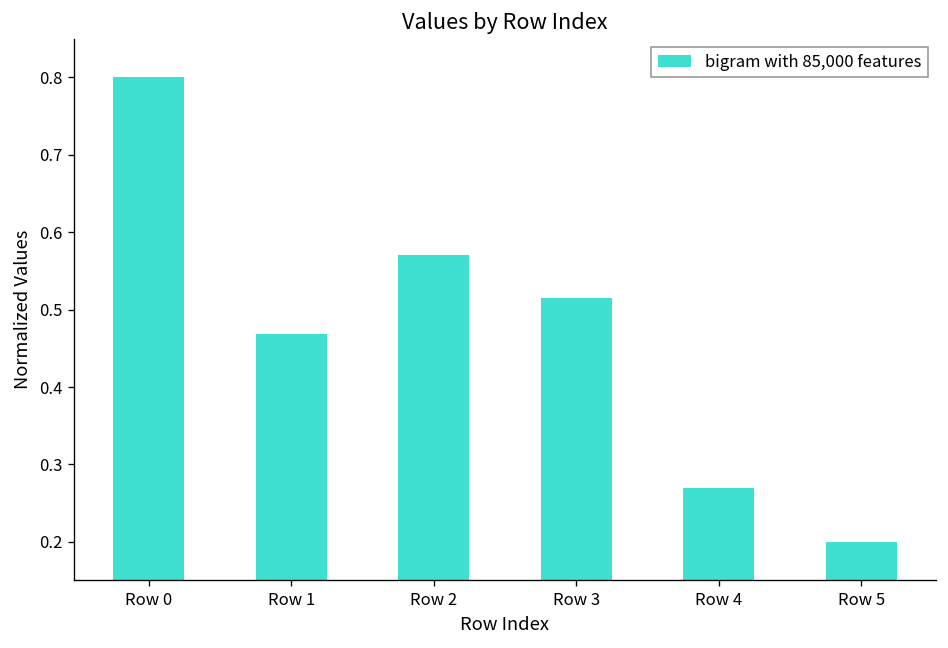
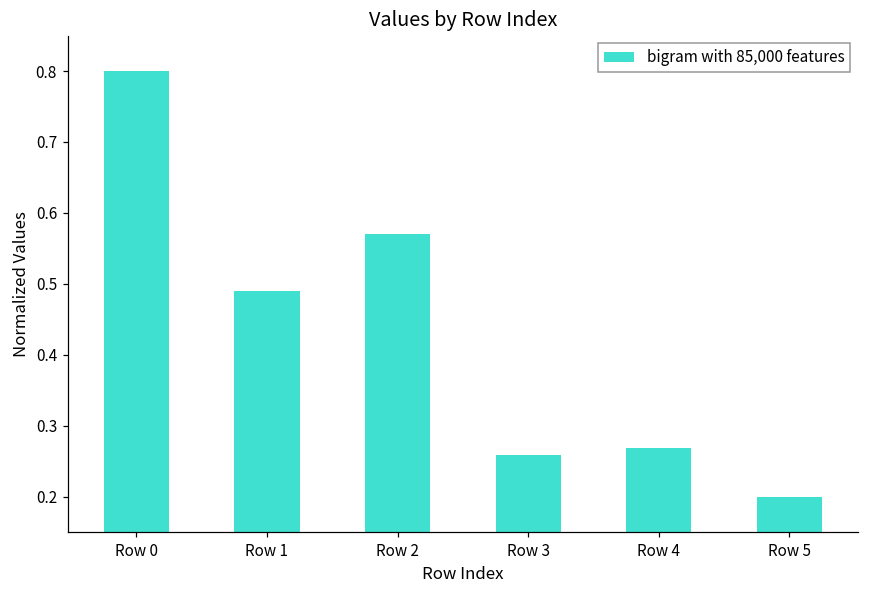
Row 1: 0.47 -> 0.49
Row 3: 0.52 -> 0.26
